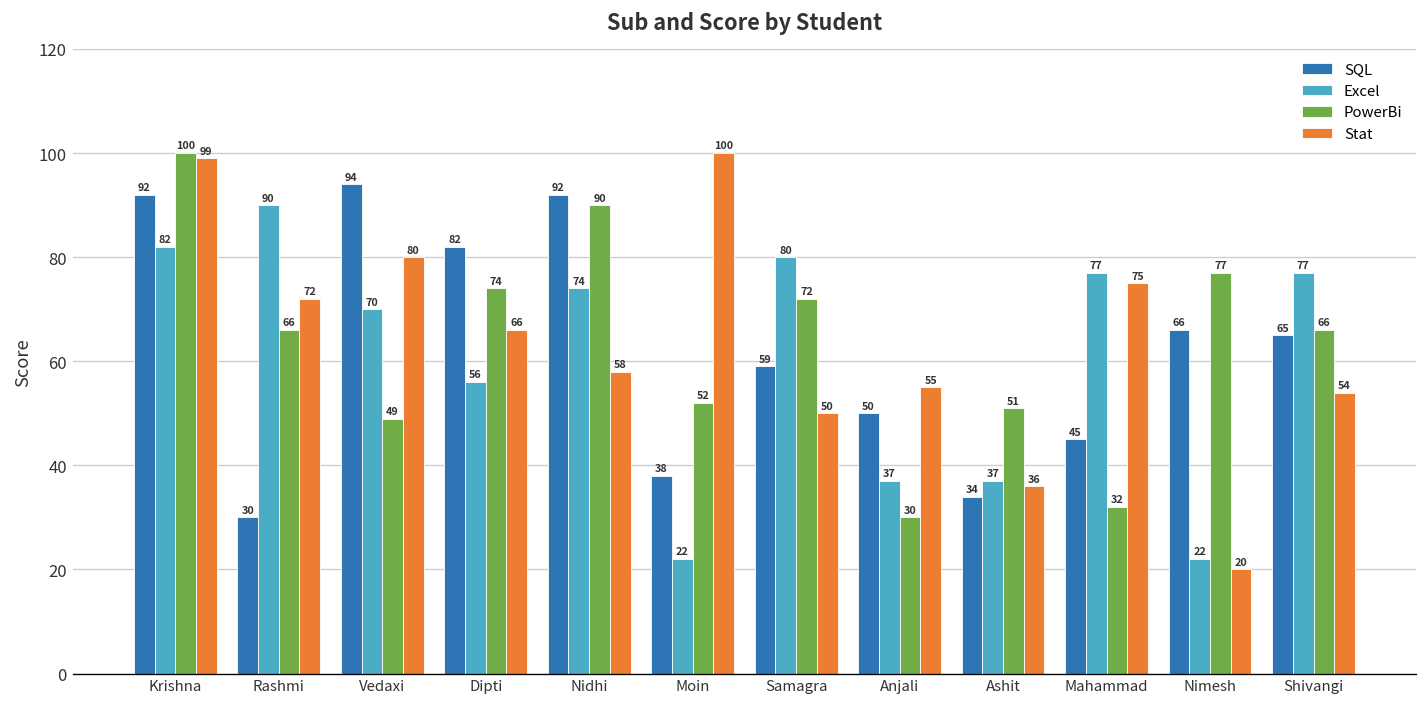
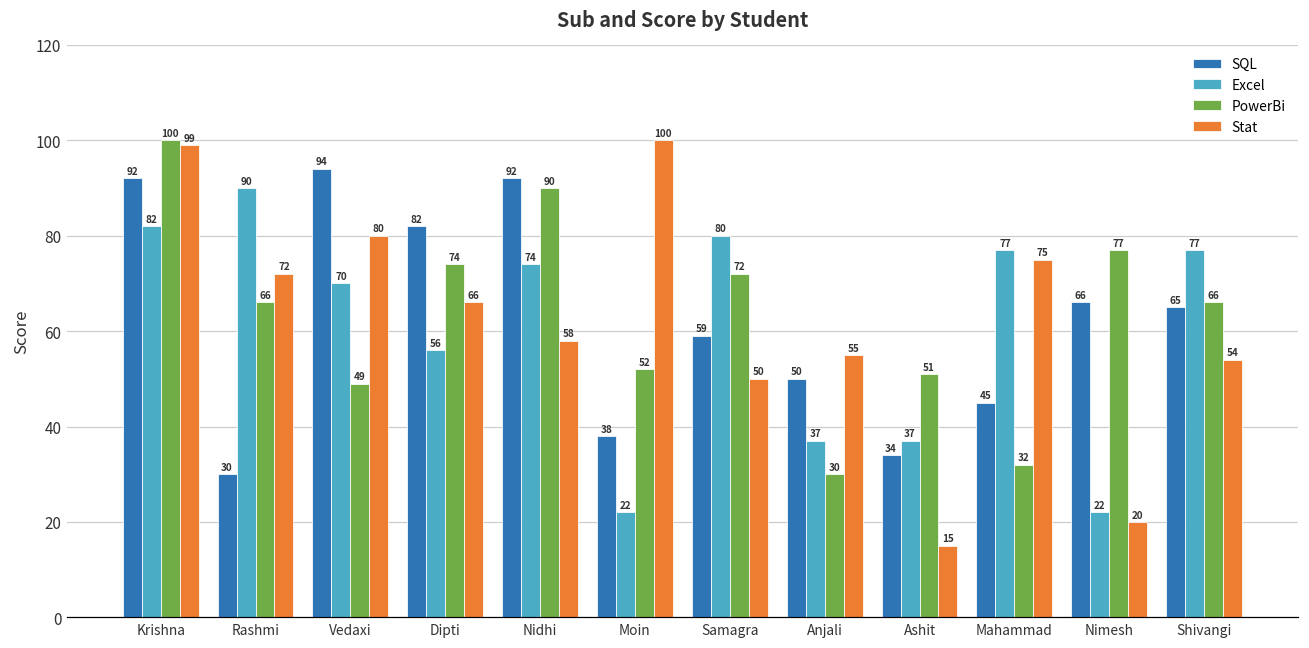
Stat, Ashit: 36 -> 15
